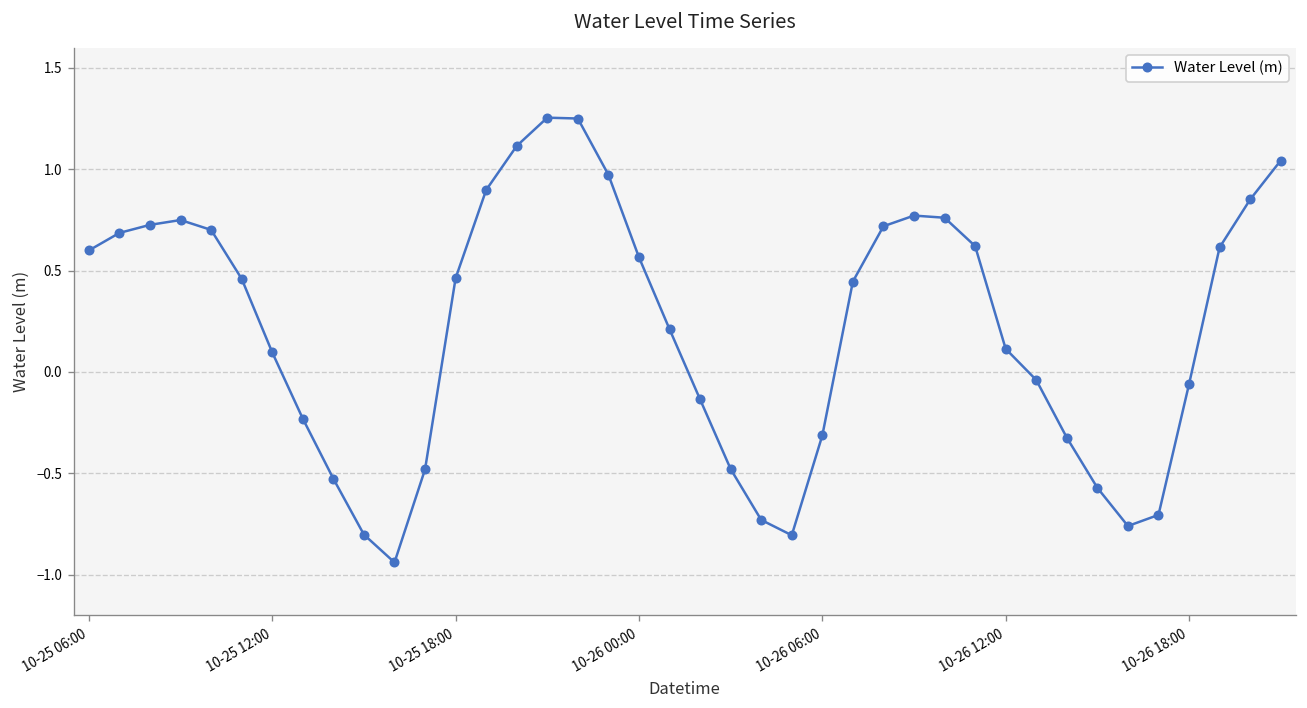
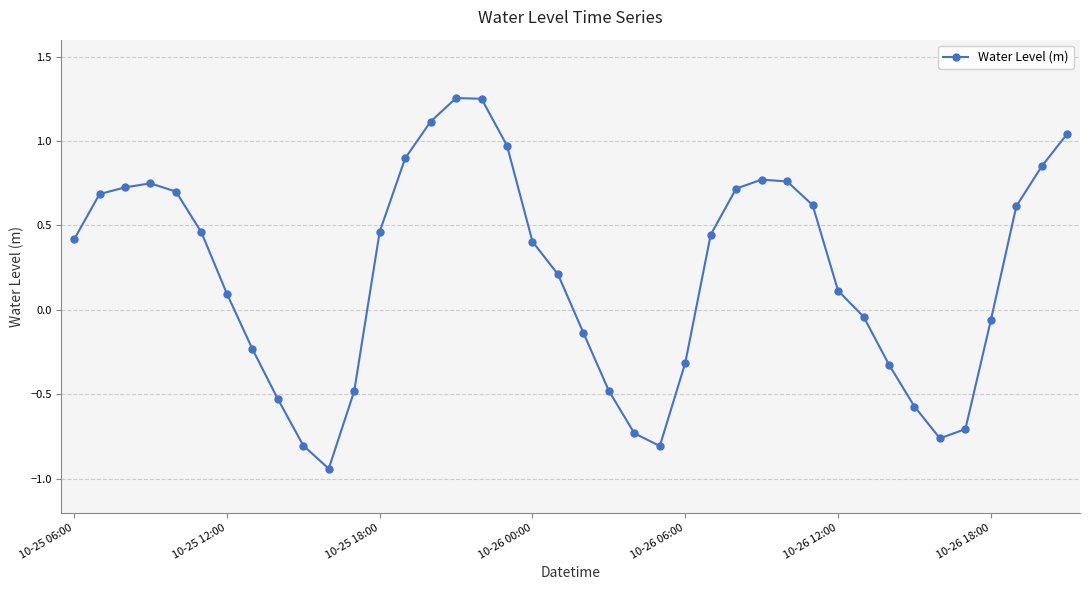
10-25 06:00: 0.60 -> 0.42
10-26 00:00: 0.57 -> 0.40
